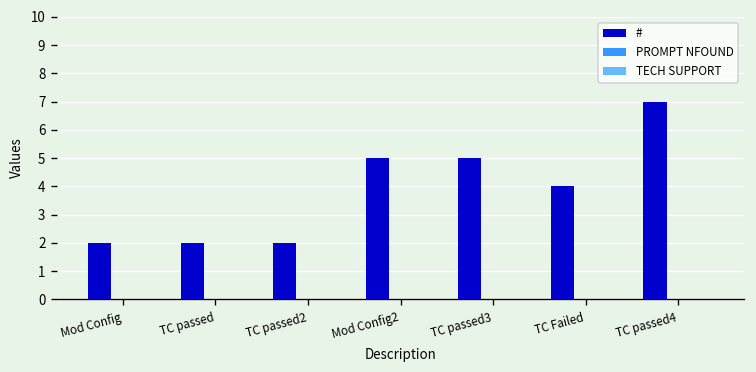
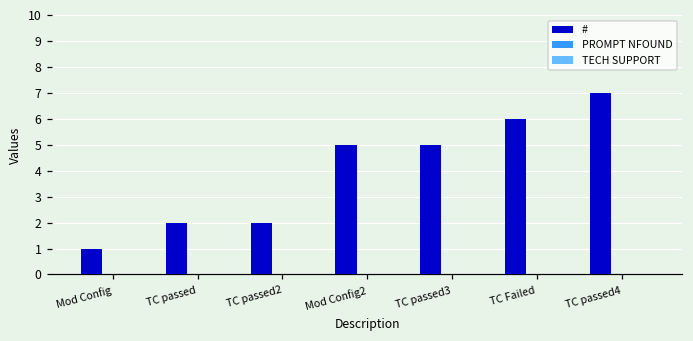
#, Mod Config: 2 -> 1
#, TC Failed: 4 -> 6
